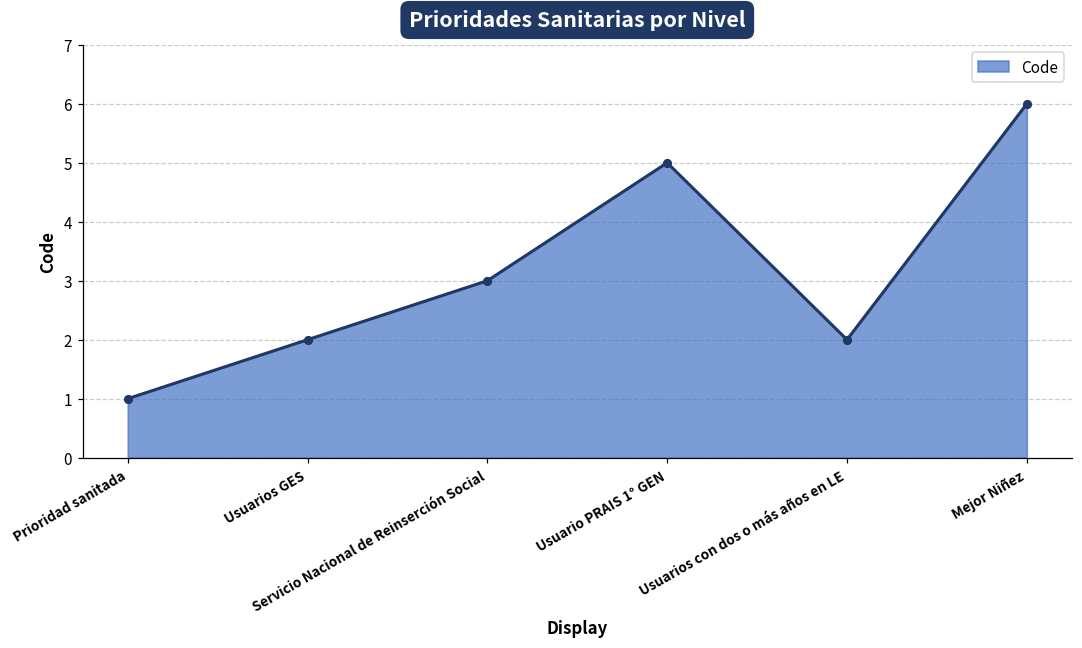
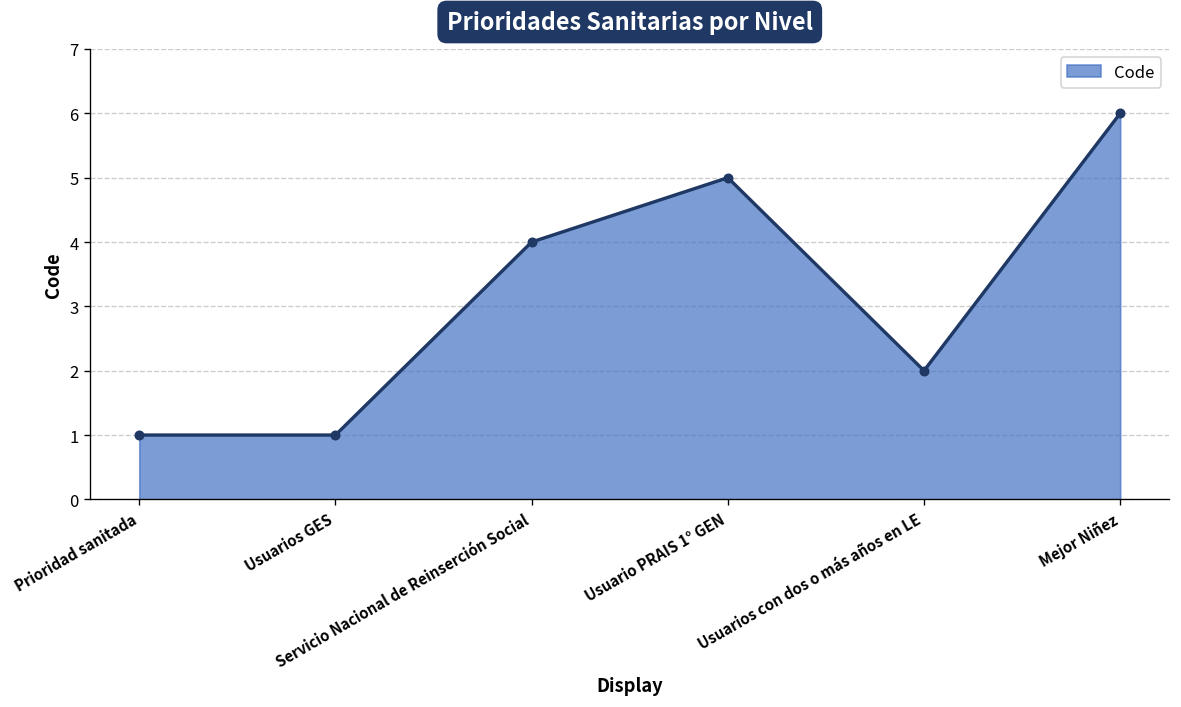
Usuarios GES: 2 -> 1
Servicio Nacional de Reinserción Social: 3 -> 4
